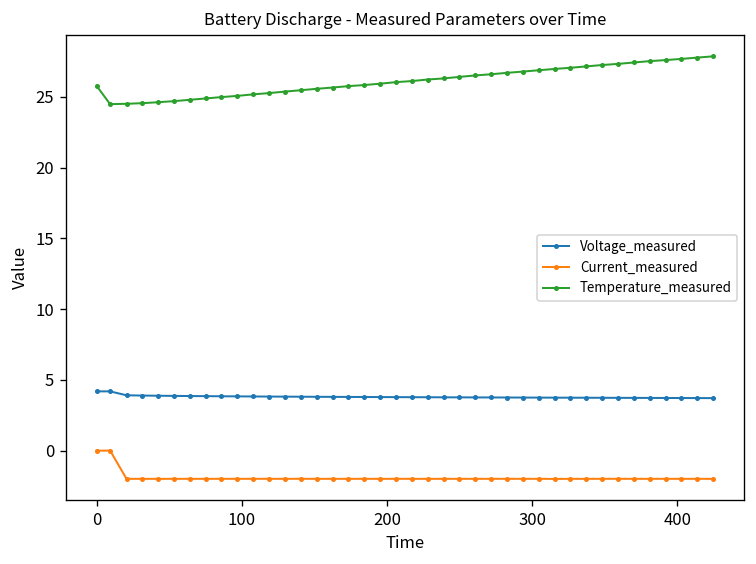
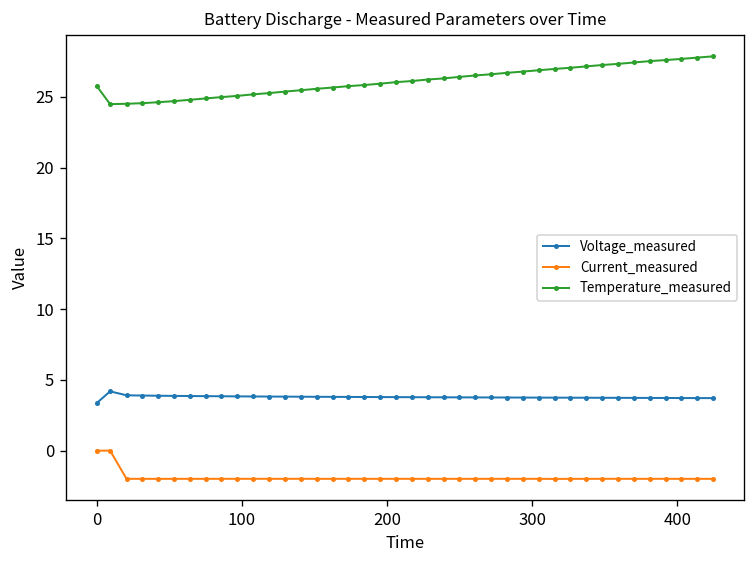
Voltage_measured, 0: 4.2 -> 3.3
